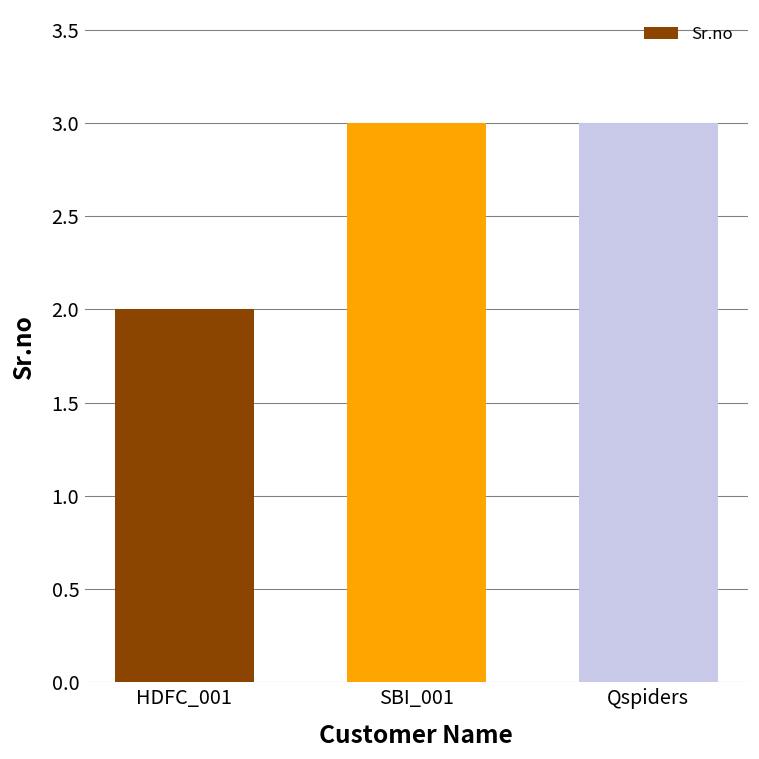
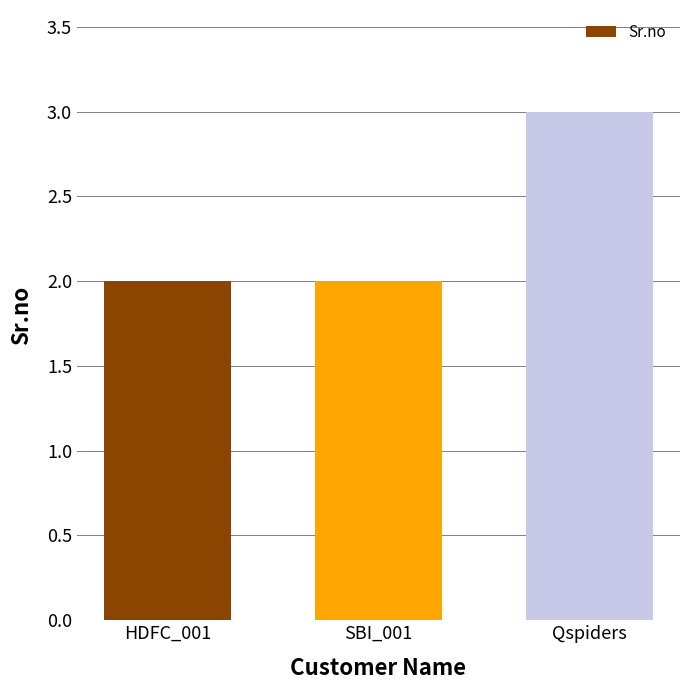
SBI_001: 3 -> 2
